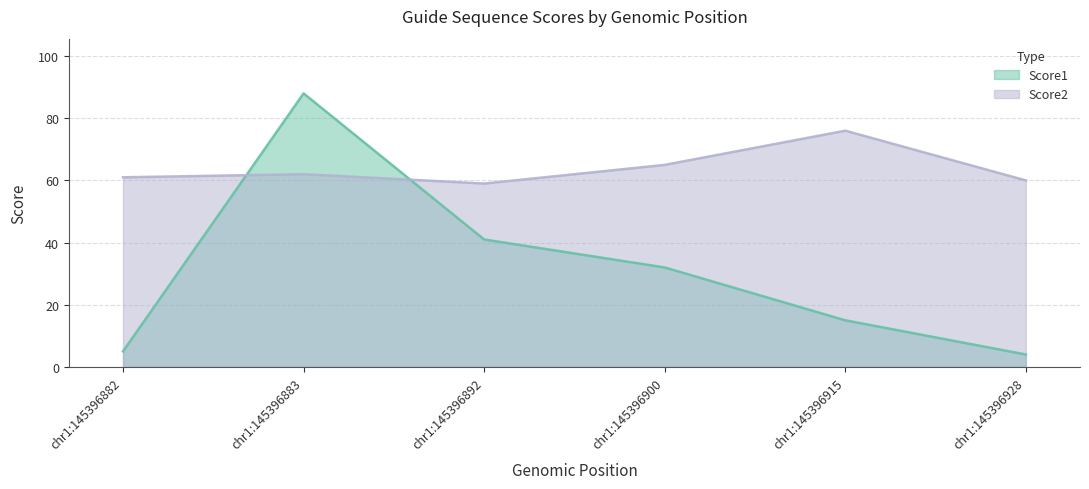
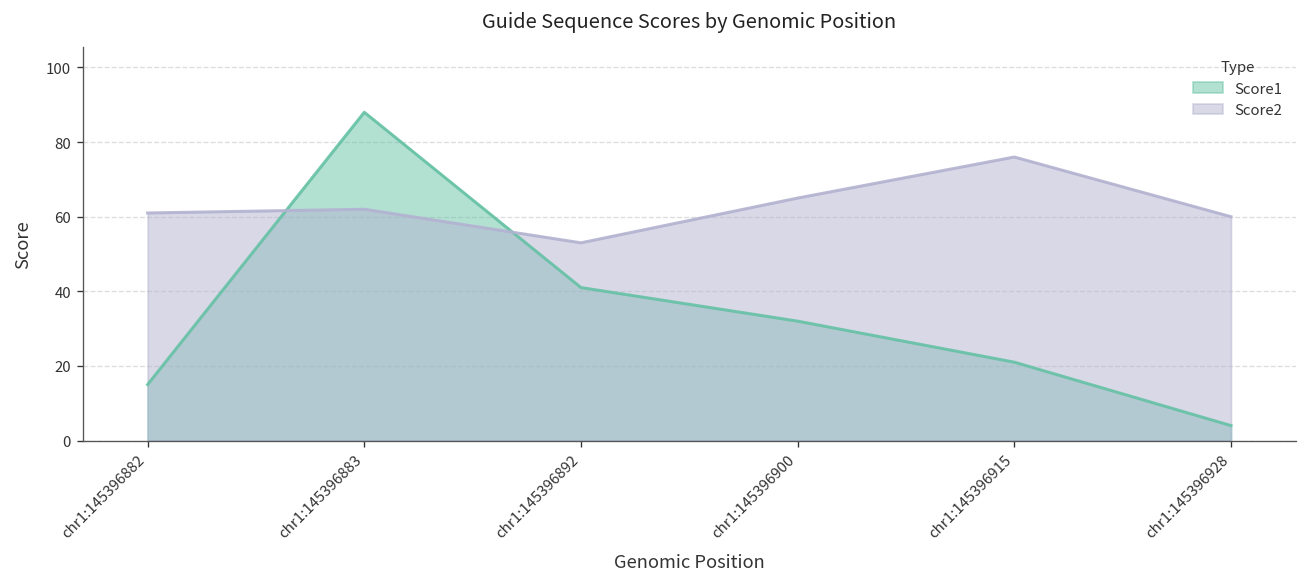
Score1, chr1:145396882: 5 -> 15
Score2, chr1:145396892: 59 -> 53
Score1, chr1:145396915: 15 -> 21
